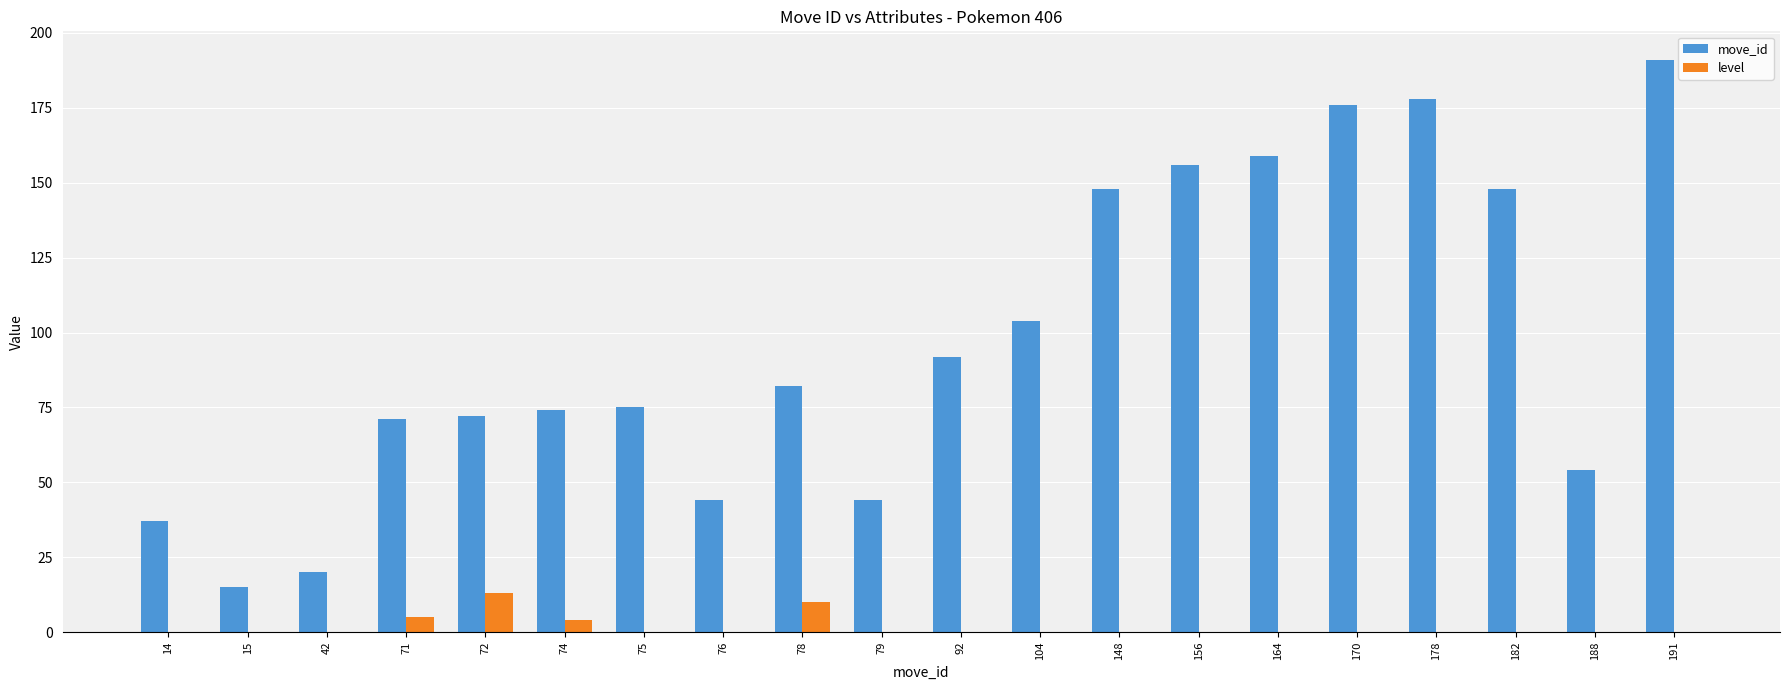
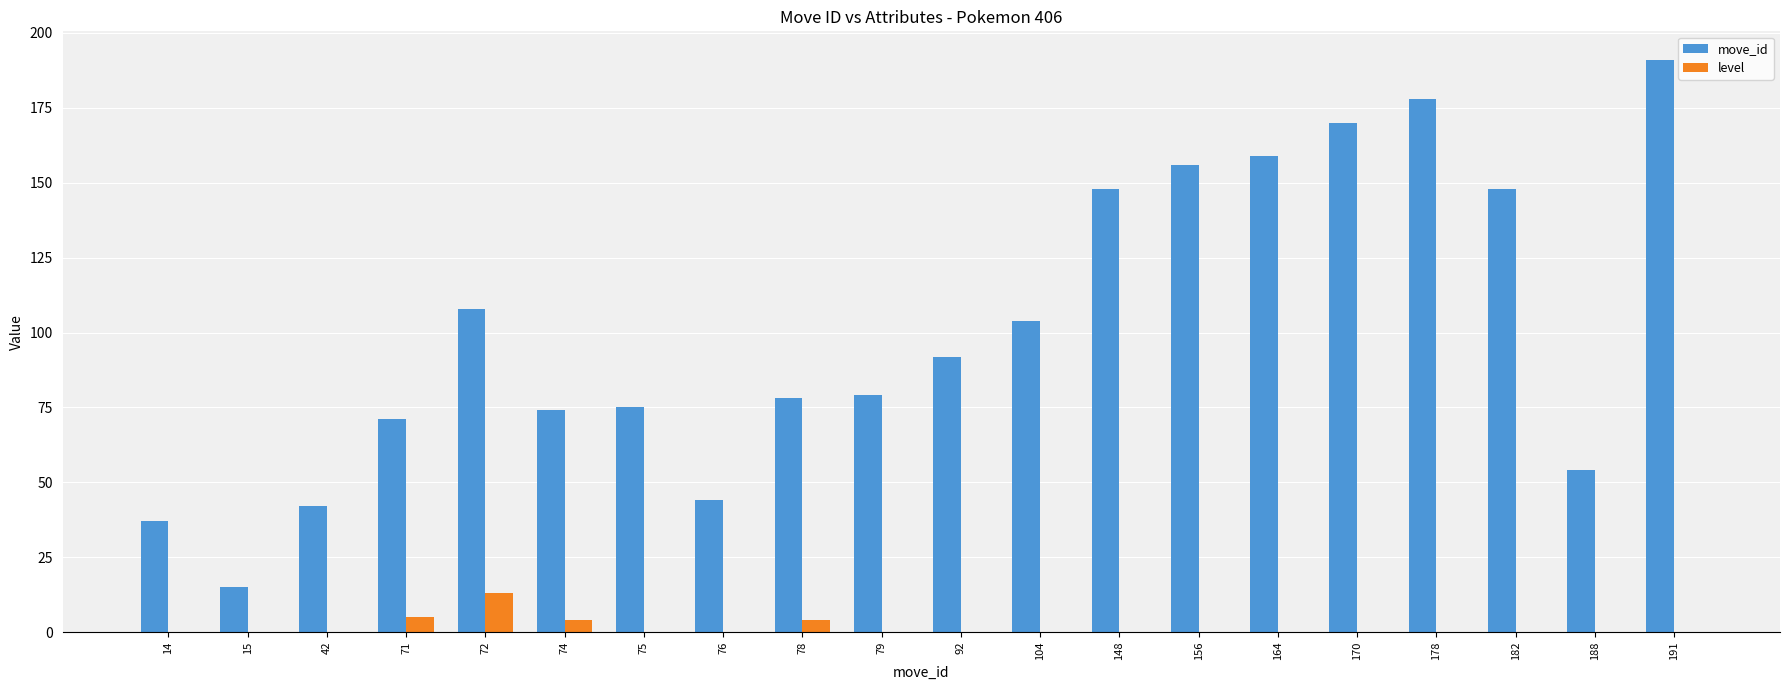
move_id, 42: 20 -> 42
move_id, 72: 72 -> 108
move_id, 78: 82 -> 78
level, 78: 10 -> 4
move_id, 79: 44 -> 79
move_id, 170: 176 -> 170
